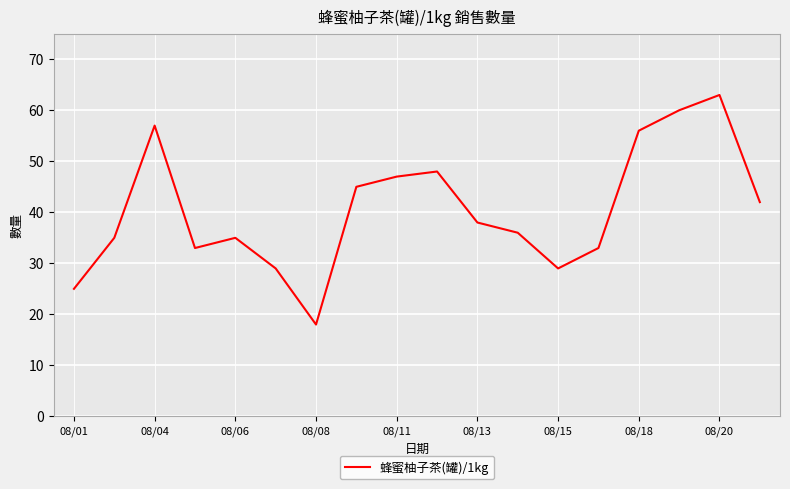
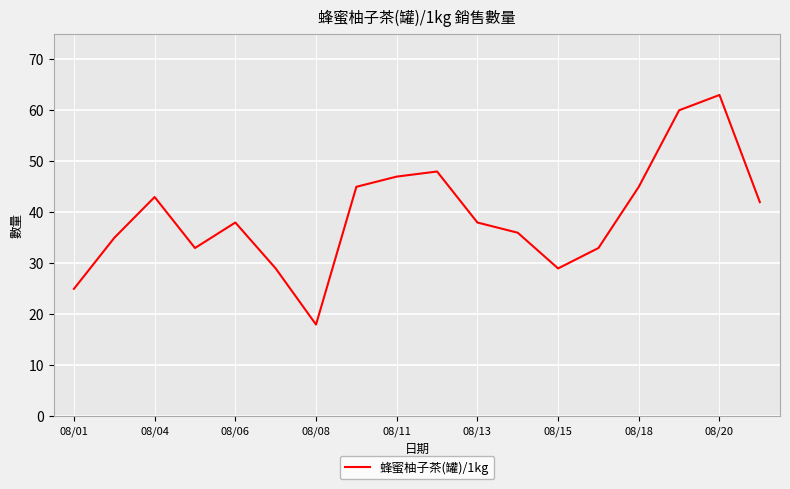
08/04: 57 -> 43
08/06: 35 -> 38
08/18: 56 -> 45
